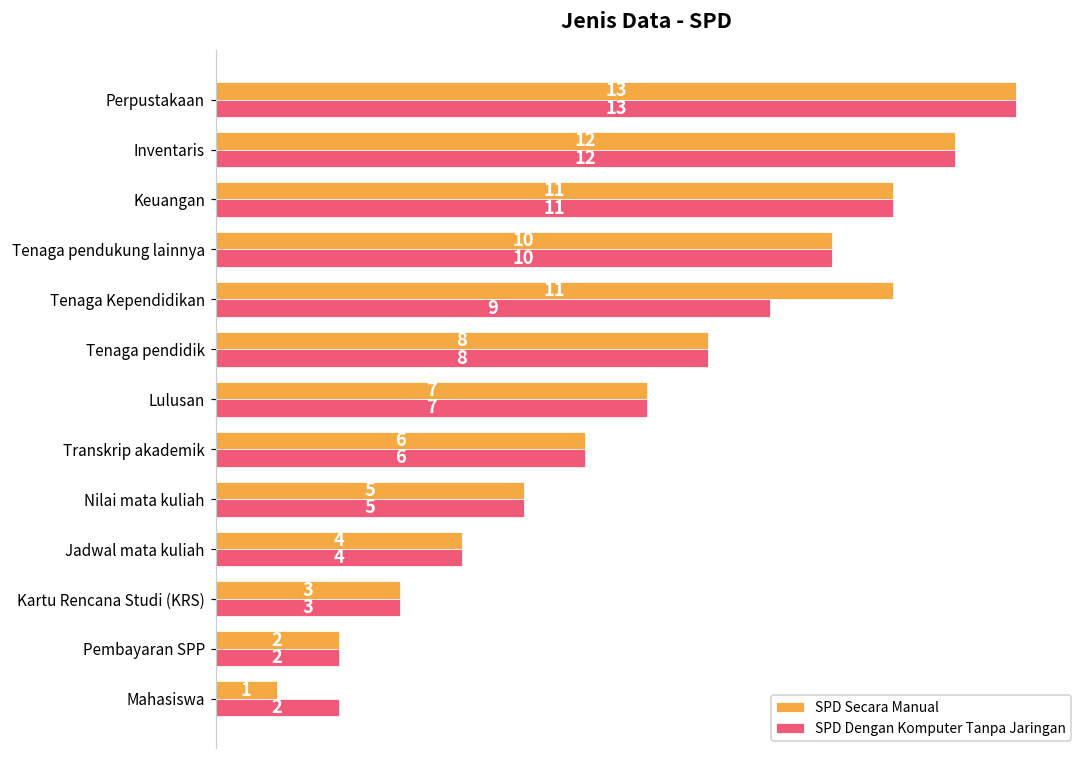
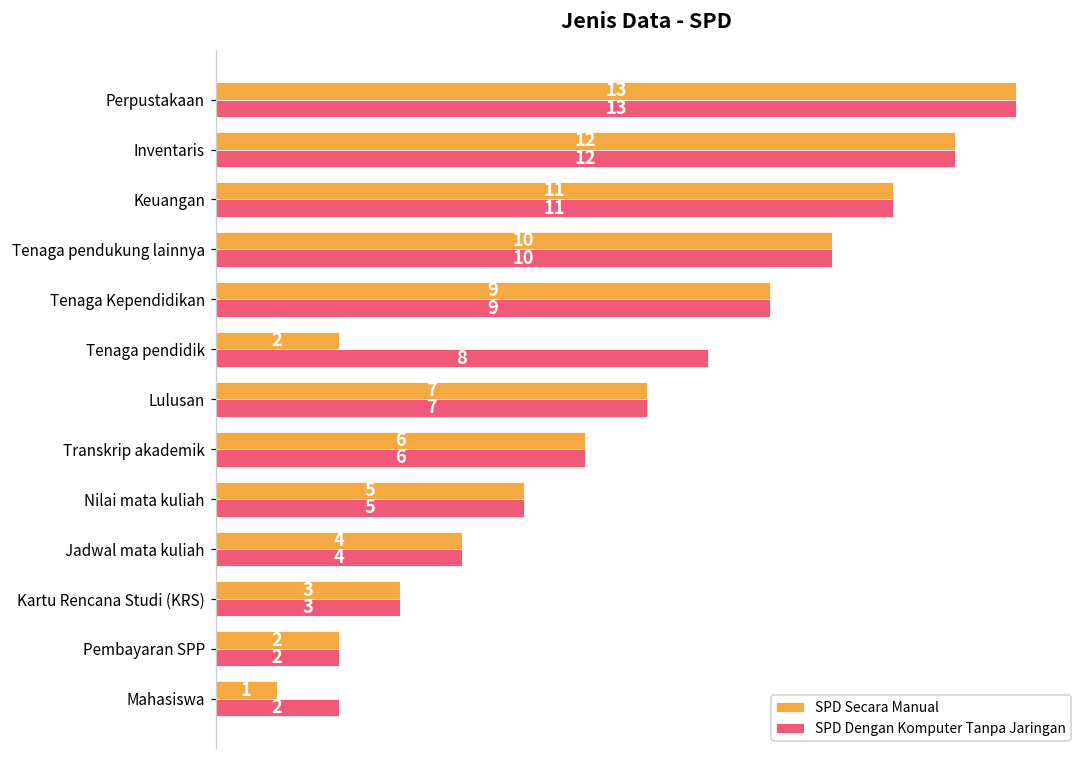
SPD Secara Manual, Tenaga Kependidikan: 11 -> 9
SPD Secara Manual, Tenaga pendidik: 8 -> 2
